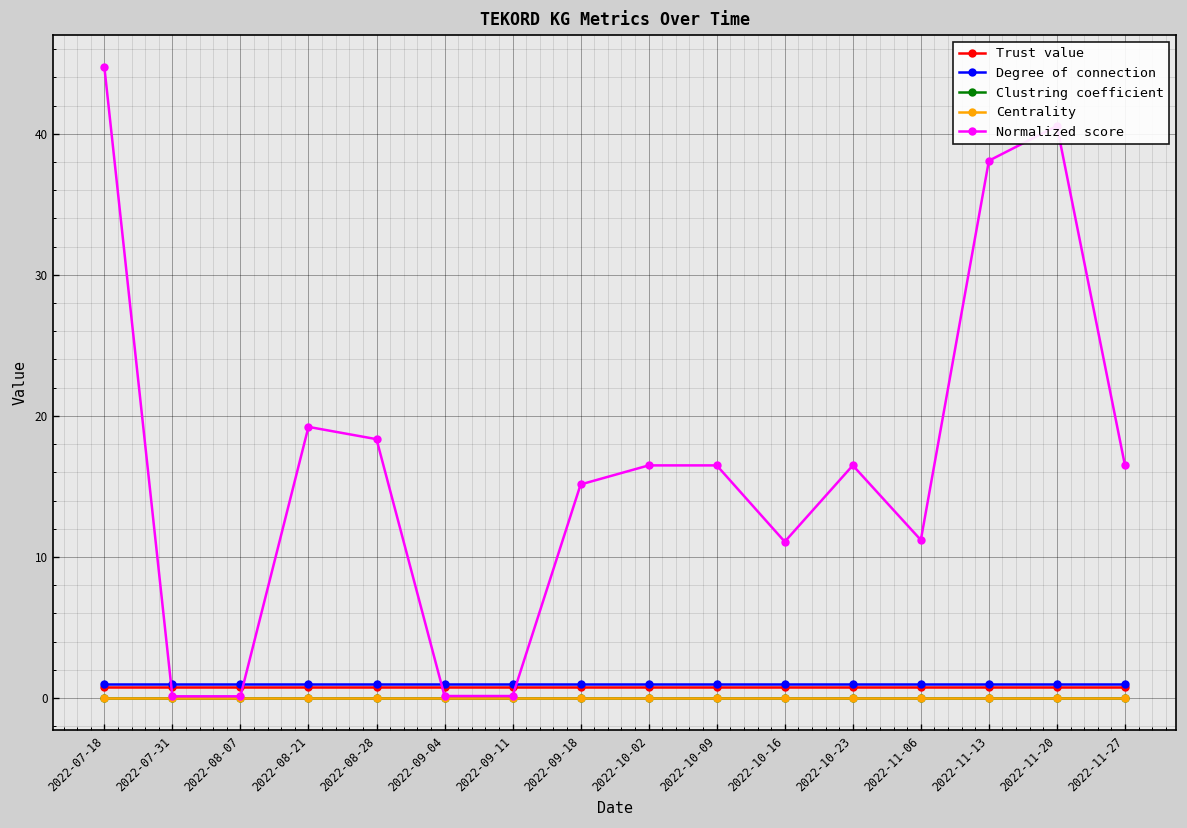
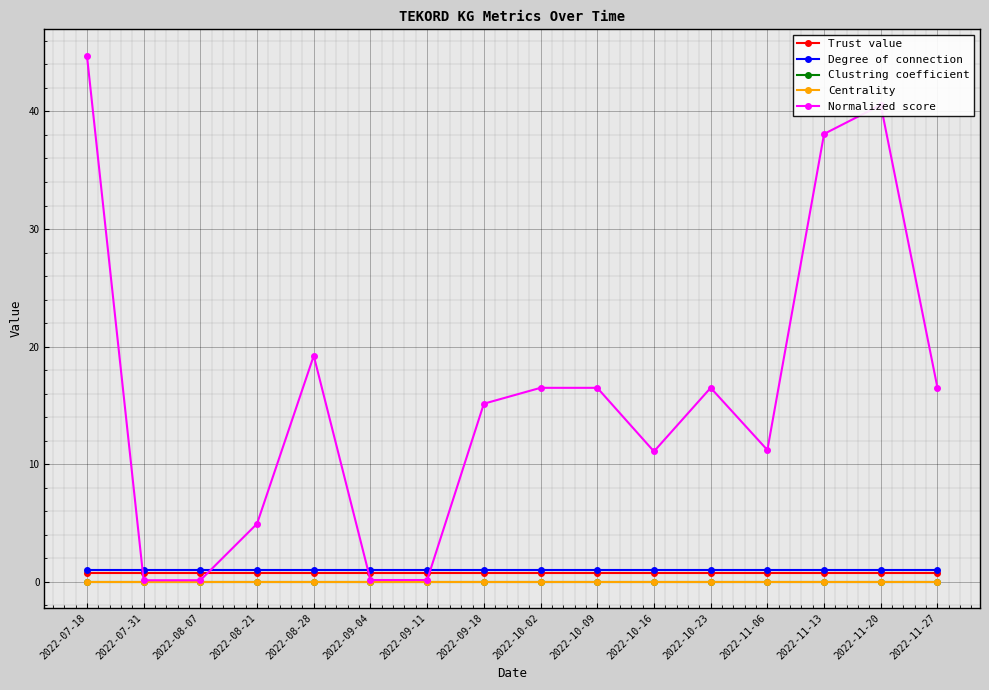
Normalized score, 2022-08-21: 19.2 -> 4.9
Normalized score, 2022-08-28: 18.4 -> 19.2
